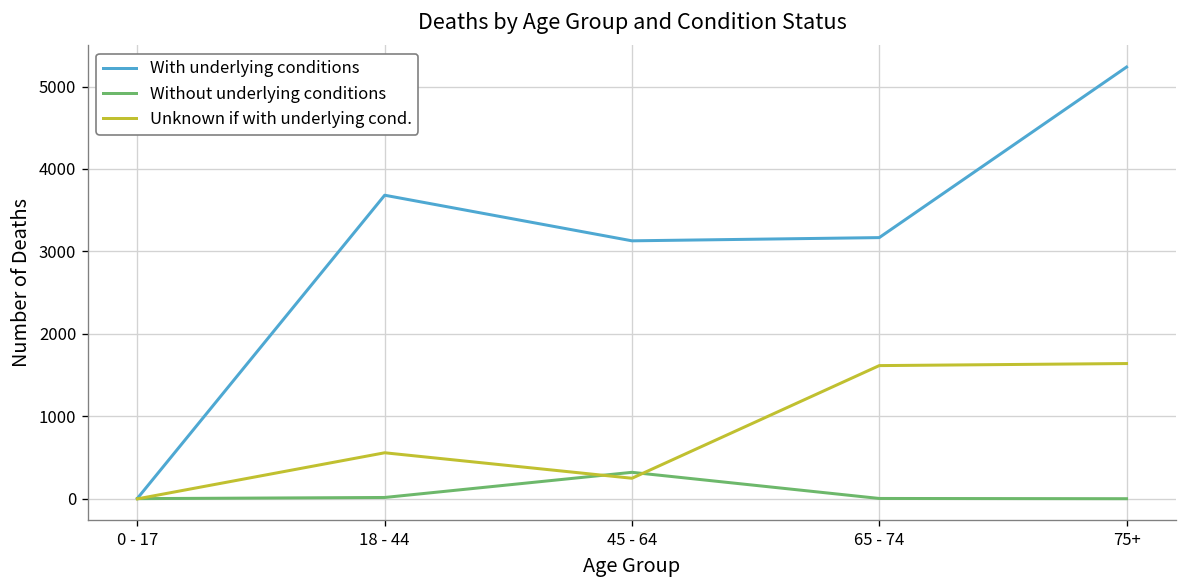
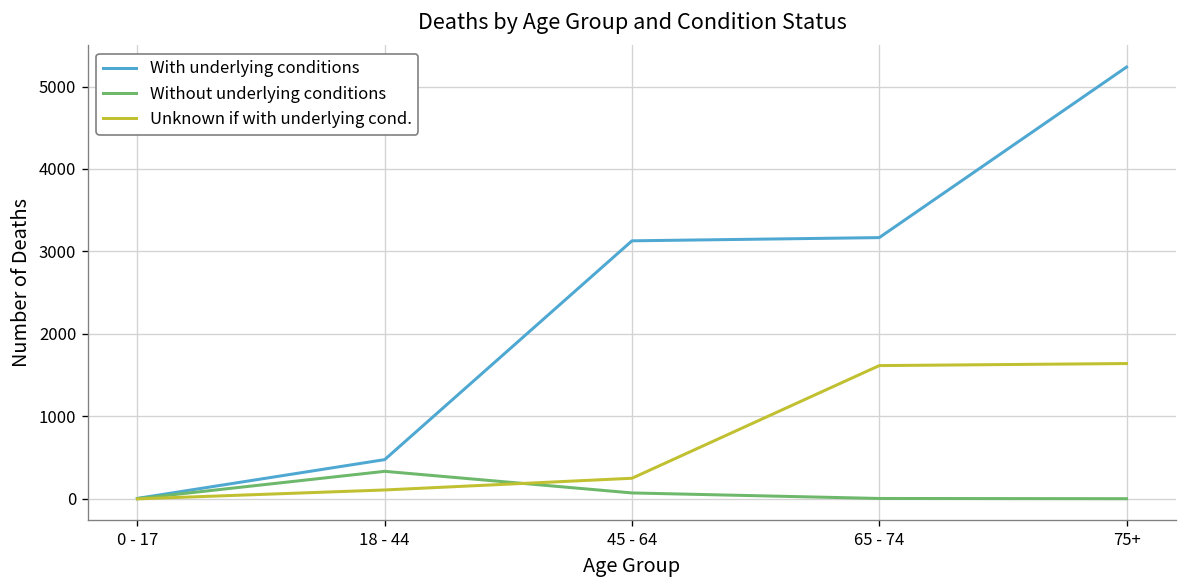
With underlying conditions, 18 - 44: 3700 -> 500
Without underlying conditions, 18 - 44: 0 -> 300
Unknown if with underlying cond., 18 - 44: 600 -> 100
Without underlying conditions, 45 - 64: 300 -> 100
